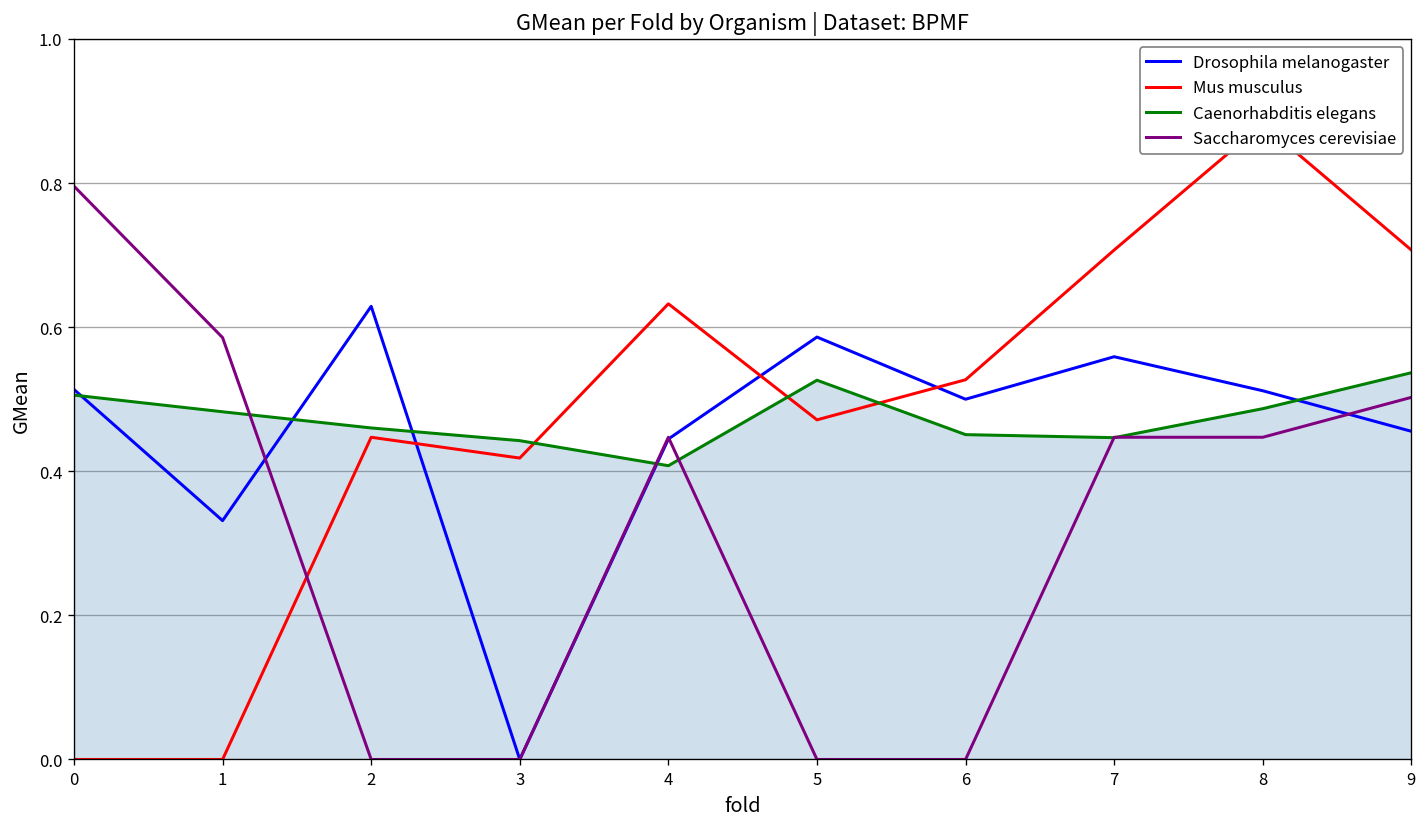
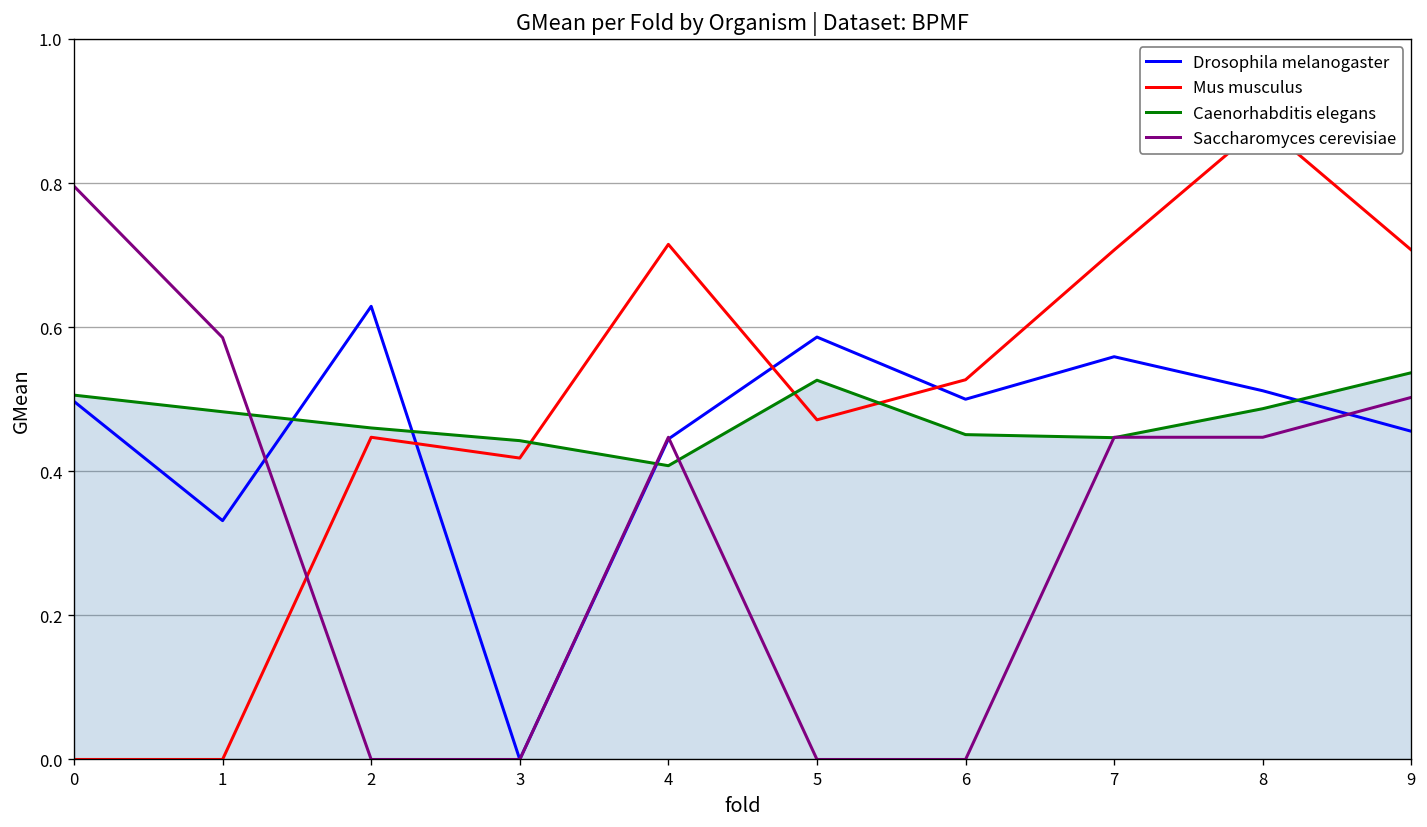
Drosophila melanogaster, 0: 0.51 -> 0.50
Mus musculus, 4: 0.63 -> 0.71
